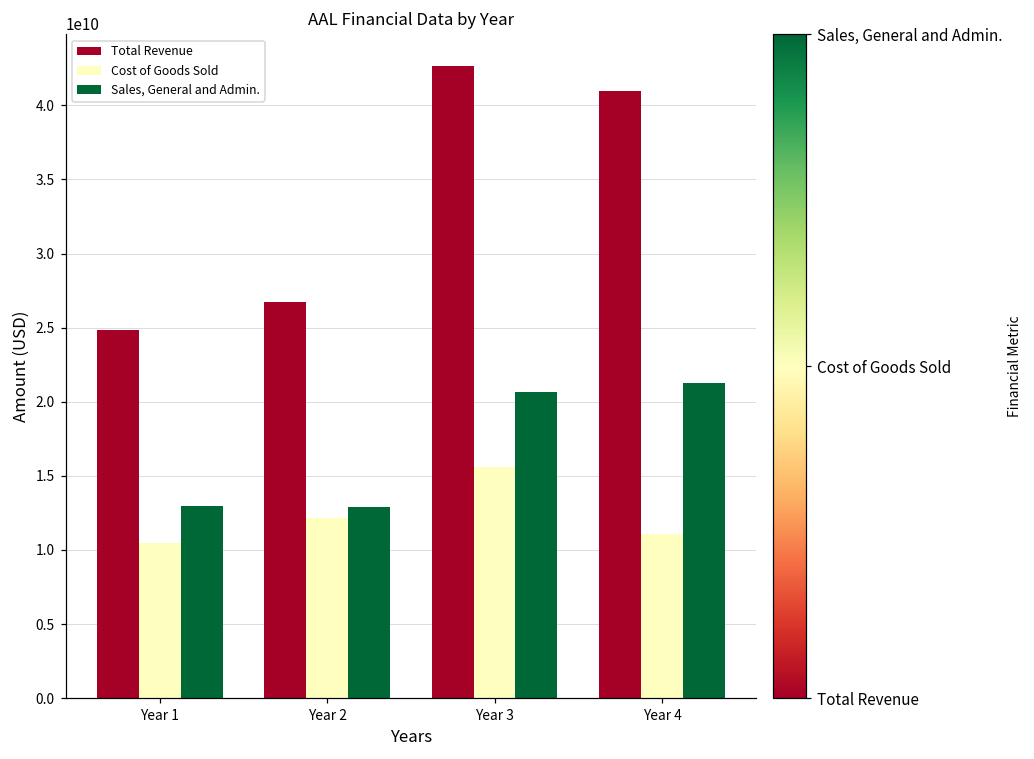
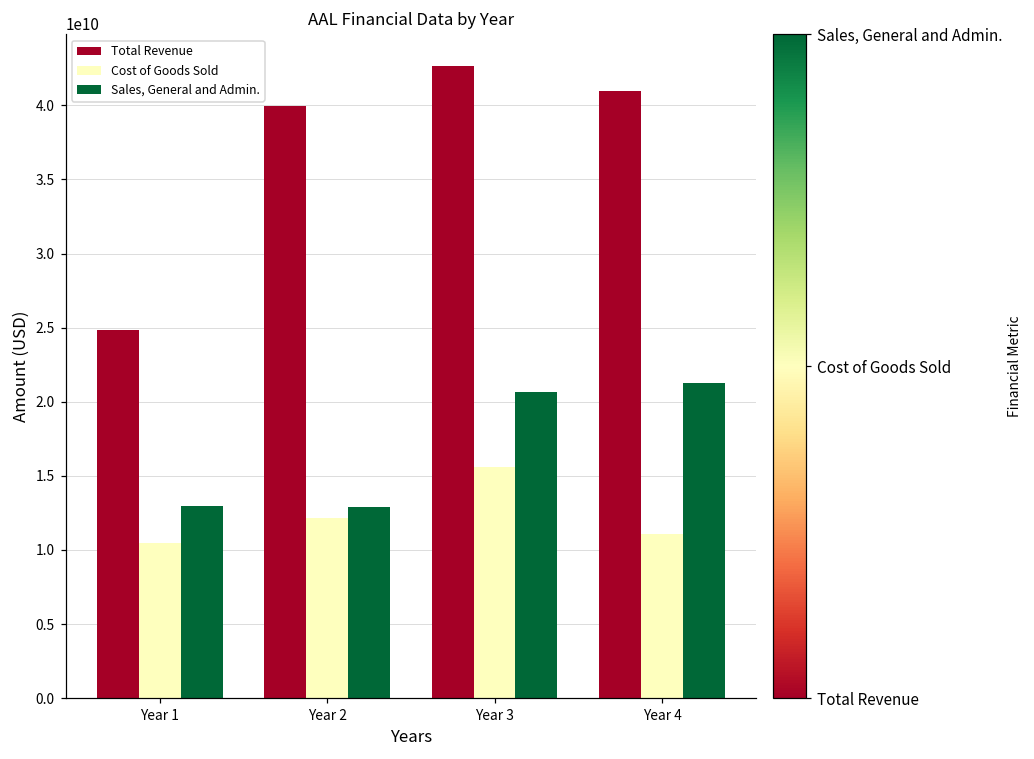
Total Revenue, Year 2: 26700000000 -> 39900000000
